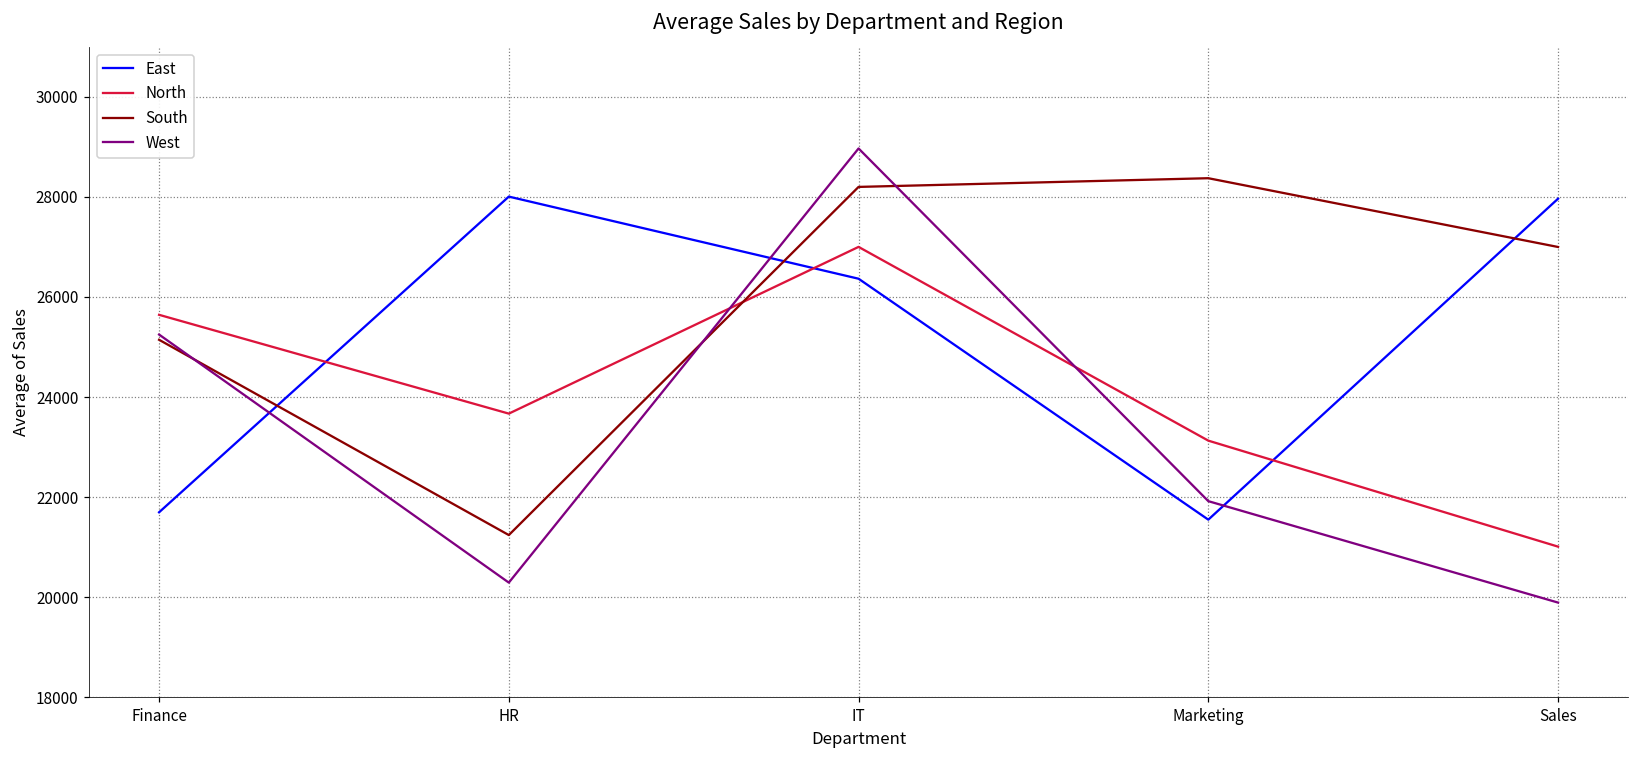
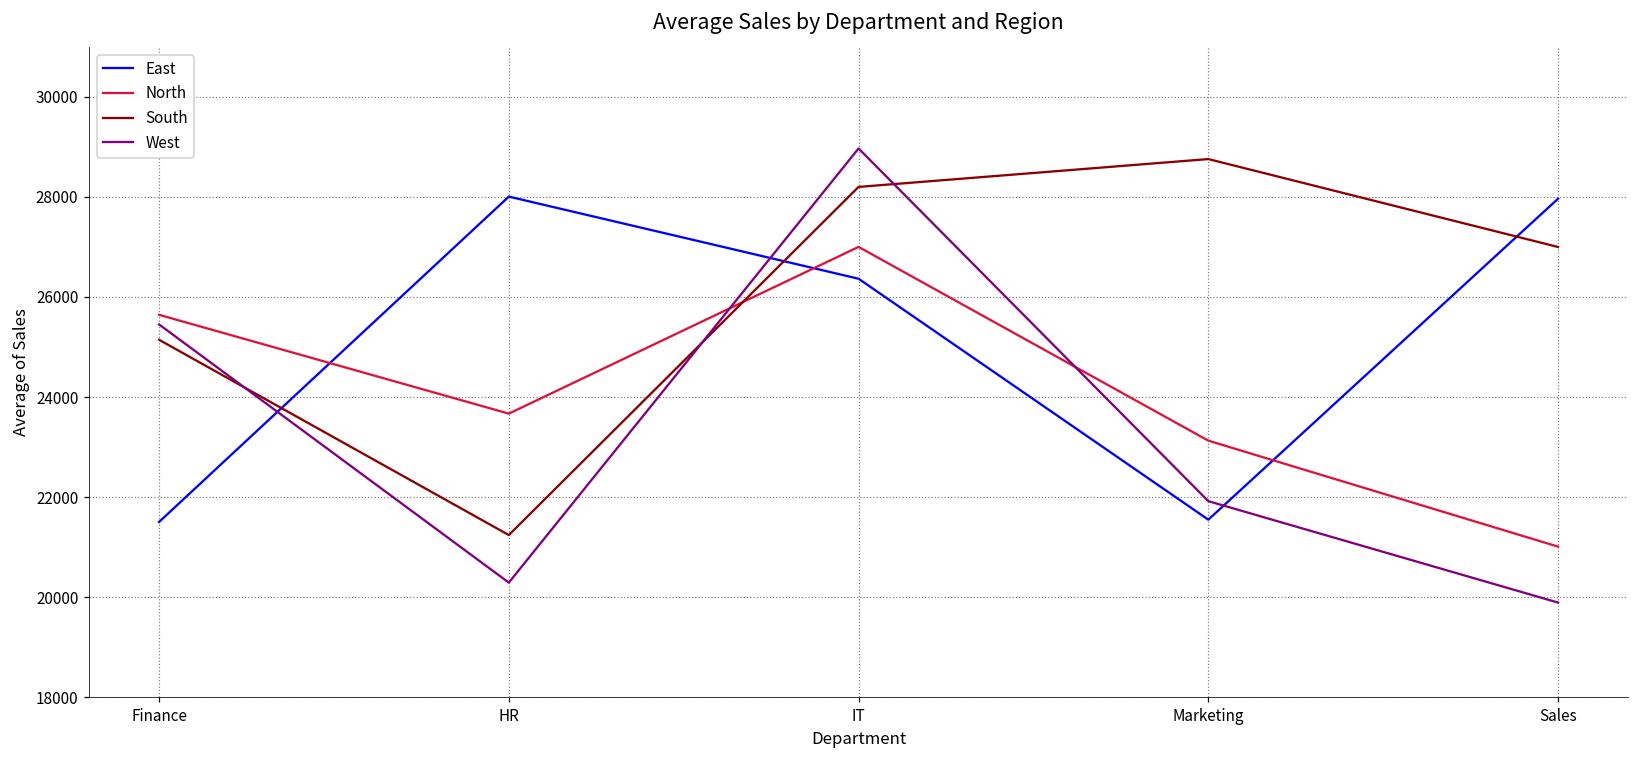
East, Finance: 21700 -> 21500
West, Finance: 25200 -> 25500
South, Marketing: 28400 -> 28800
